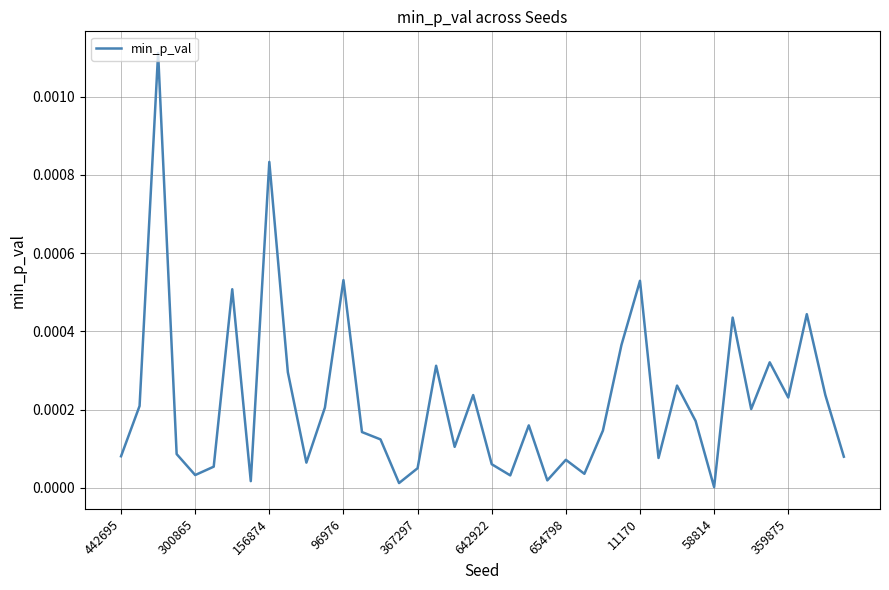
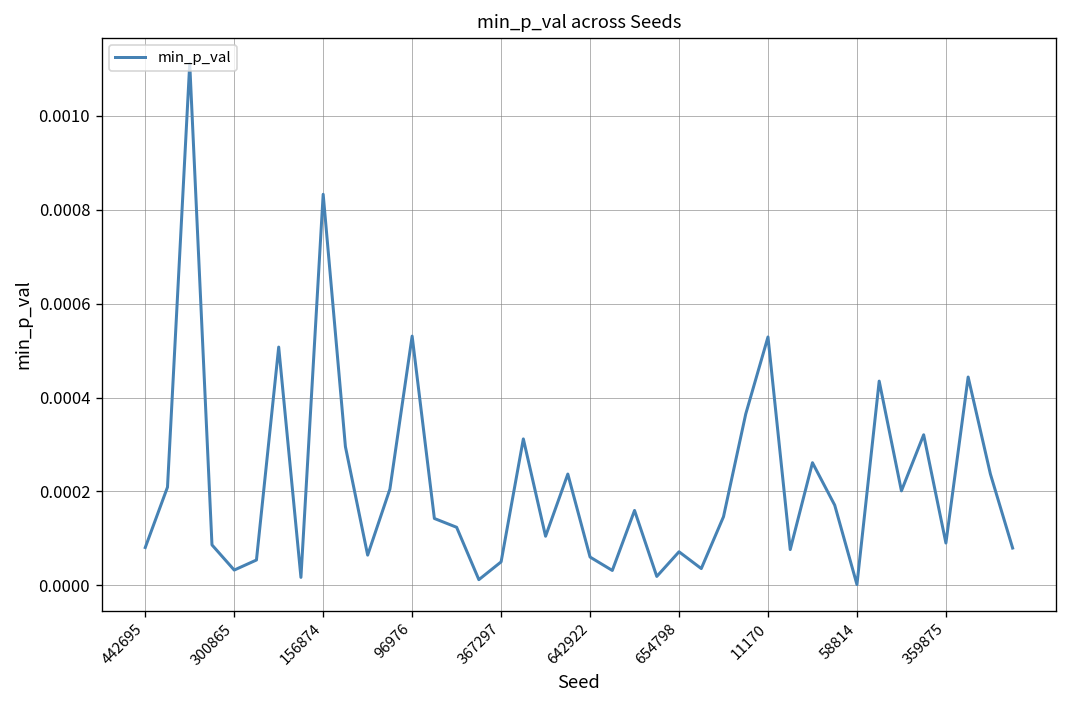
359875: 0.00023 -> 0.00009
